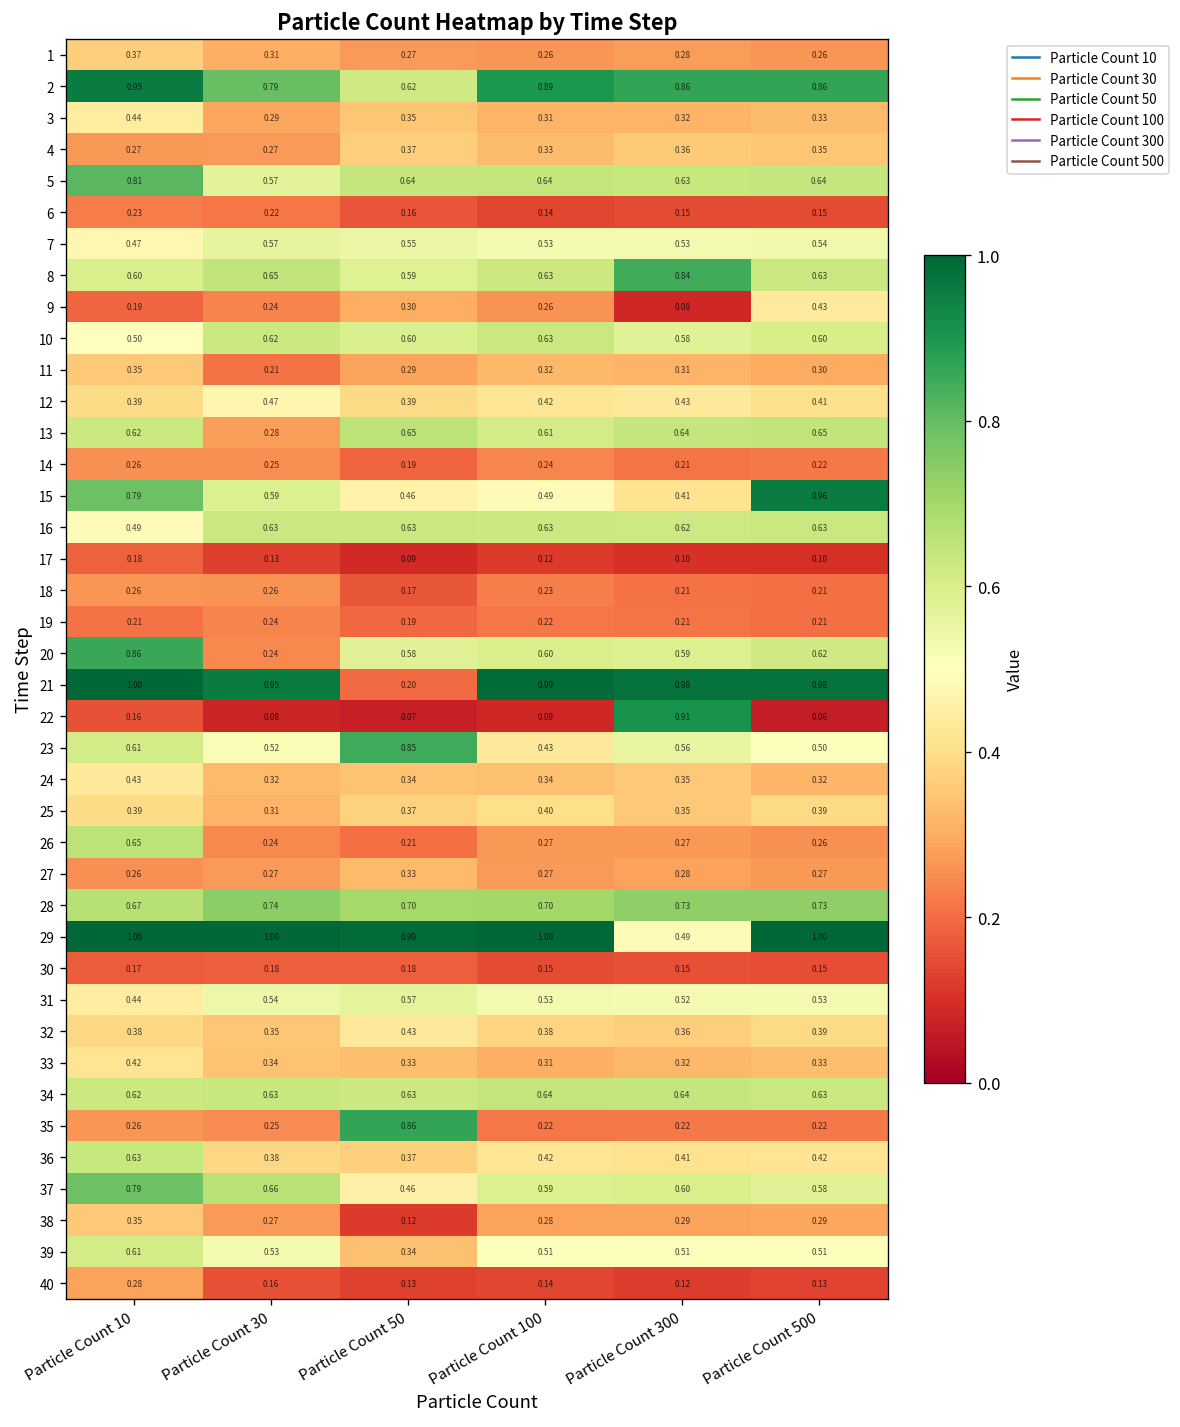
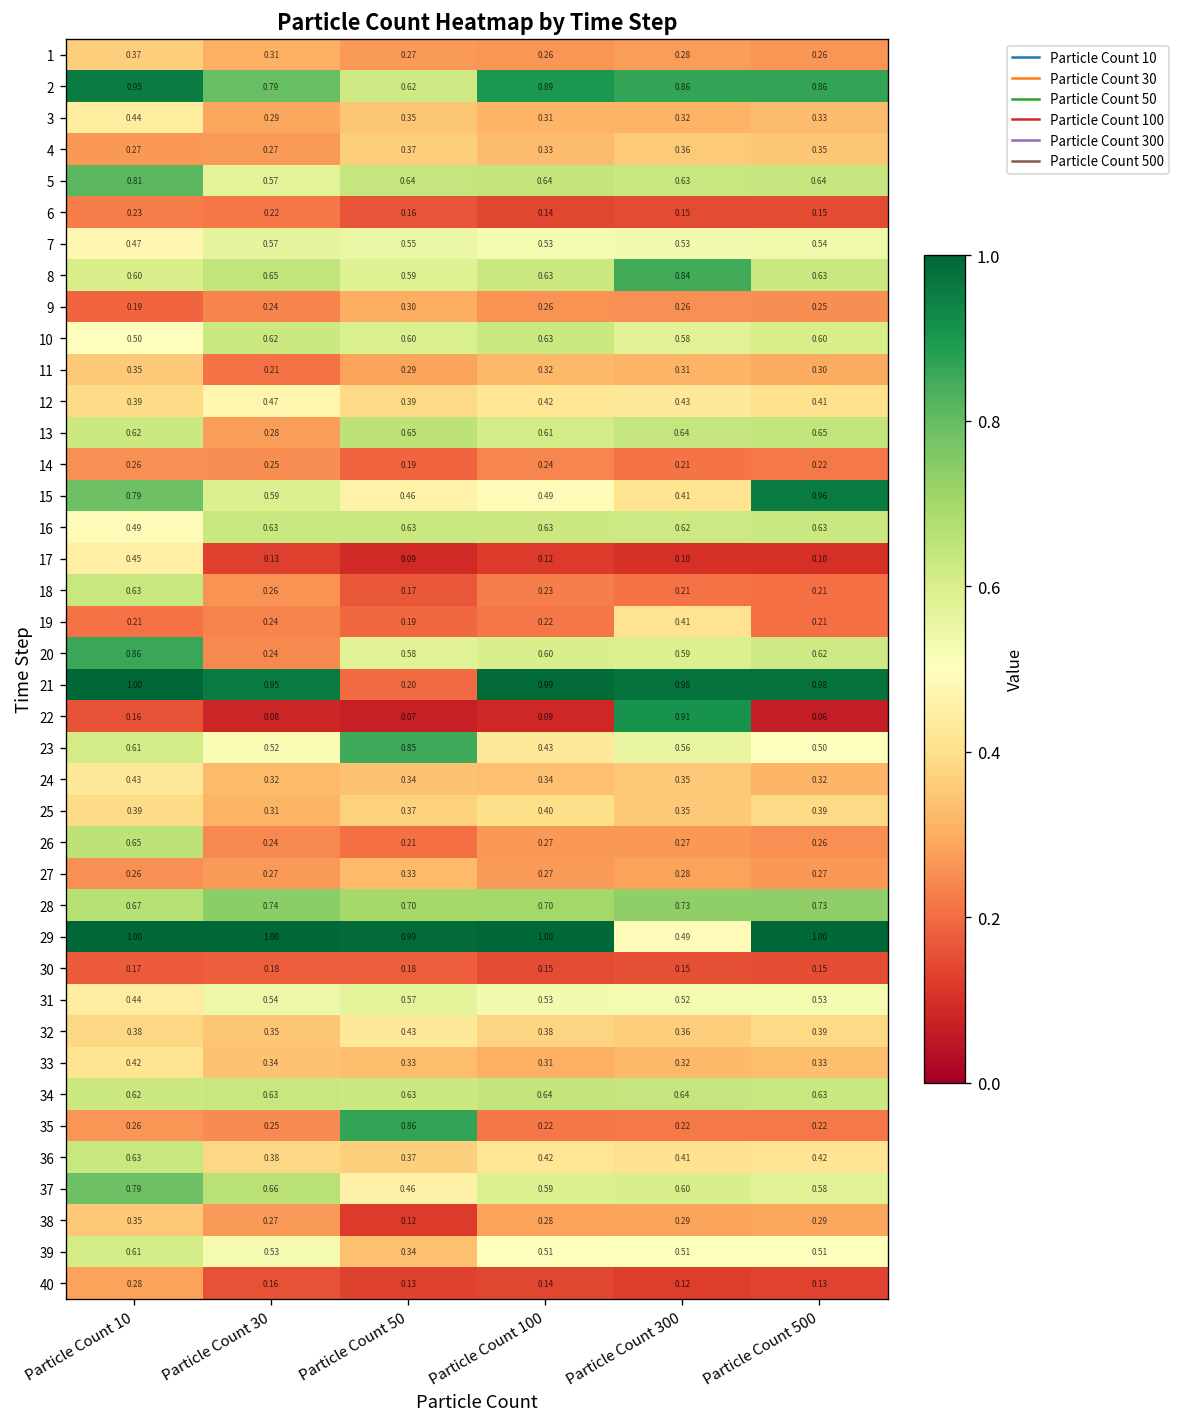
9, Particle Count 300: 0.08 -> 0.26
9, Particle Count 500: 0.43 -> 0.25
17, Particle Count 10: 0.18 -> 0.45
18, Particle Count 10: 0.26 -> 0.63
19, Particle Count 300: 0.21 -> 0.41
